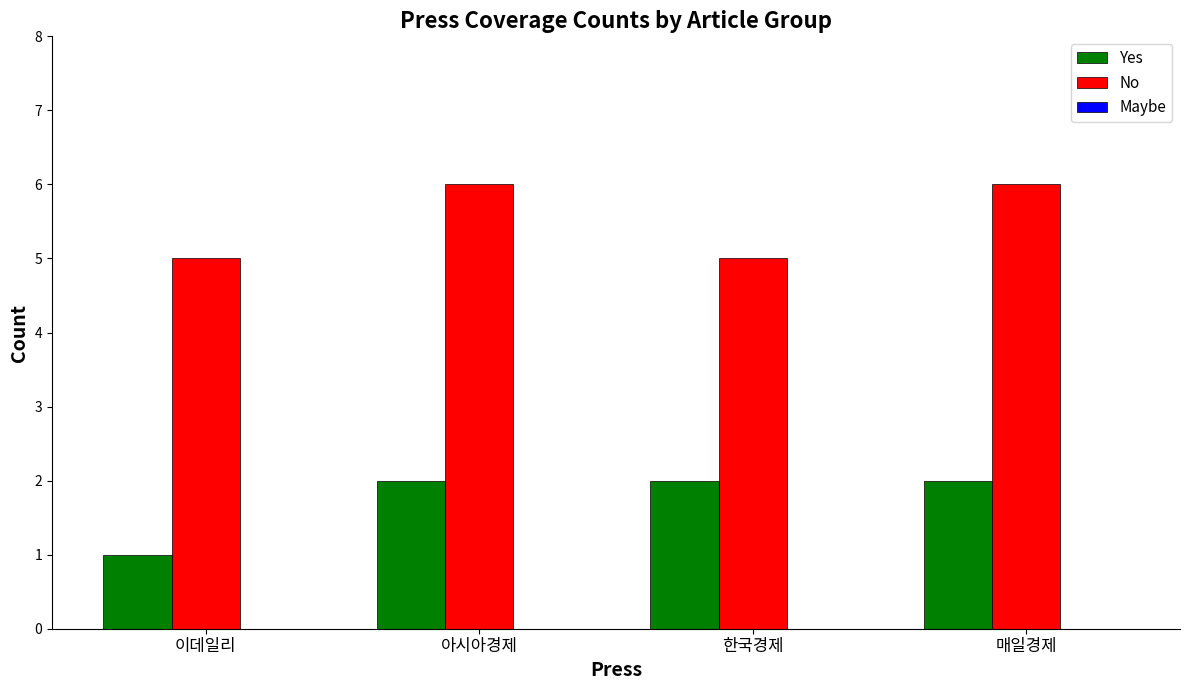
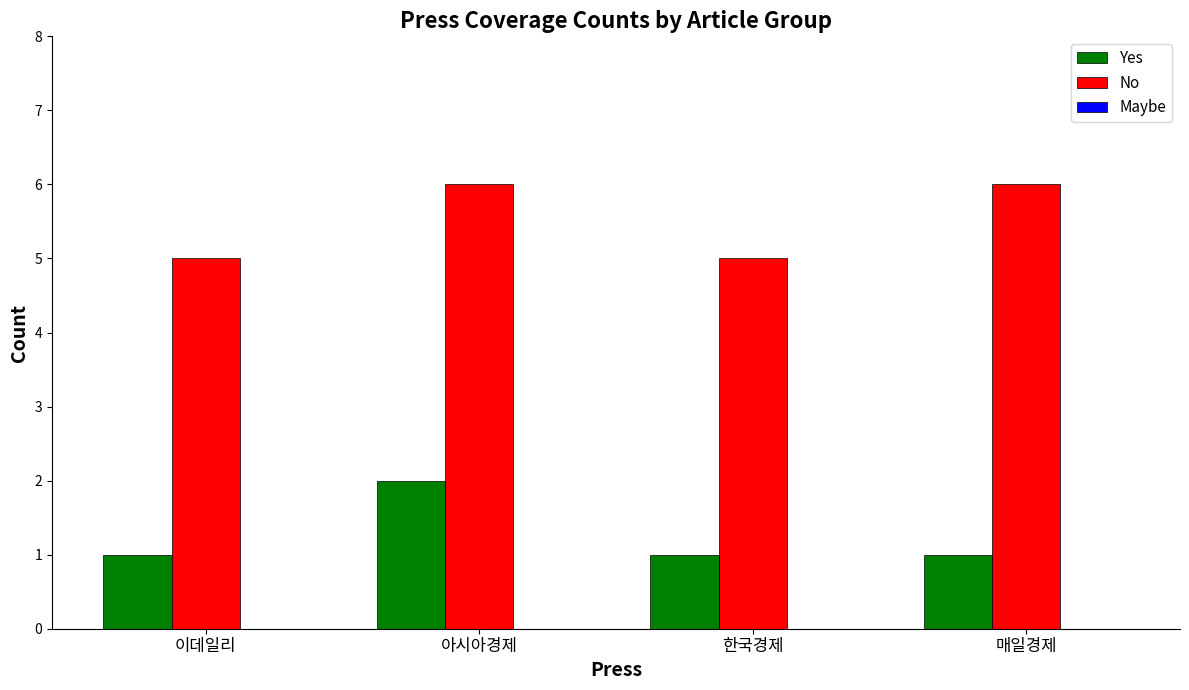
Yes, 한국경제: 2 -> 1
Yes, 매일경제: 2 -> 1
